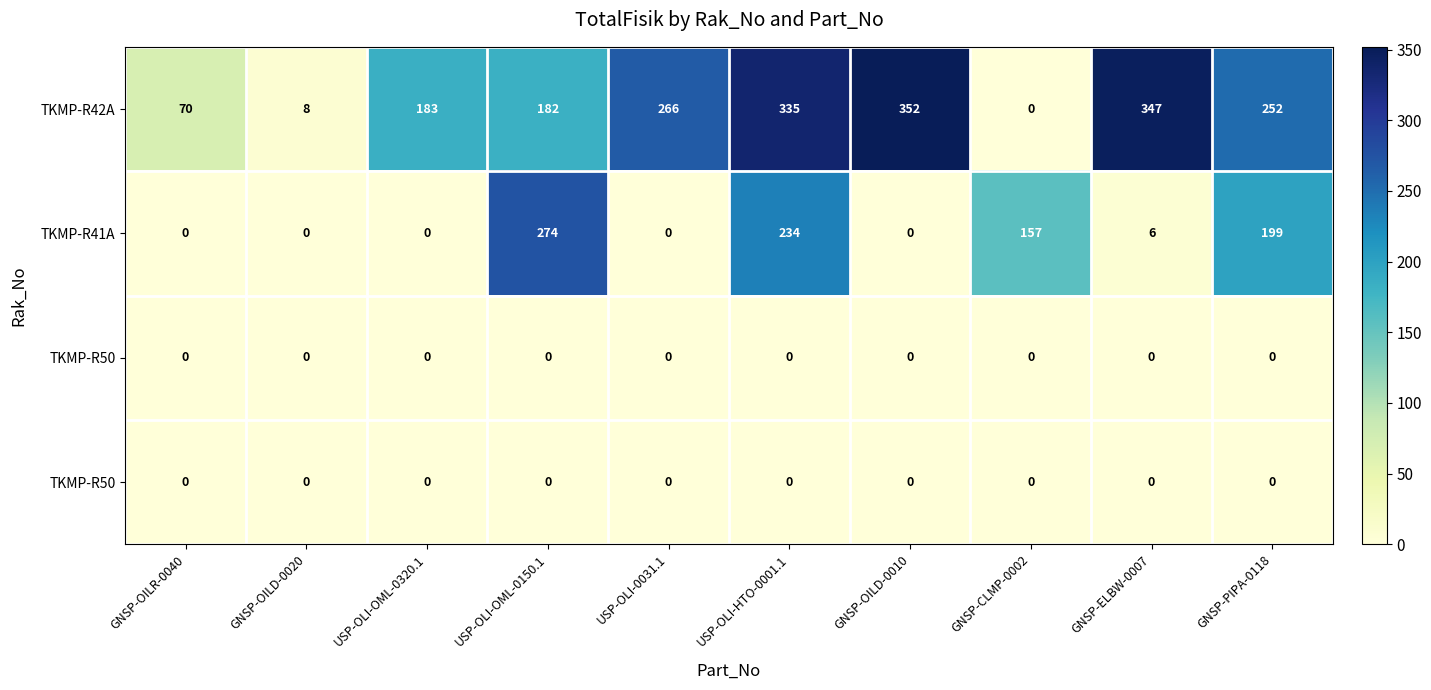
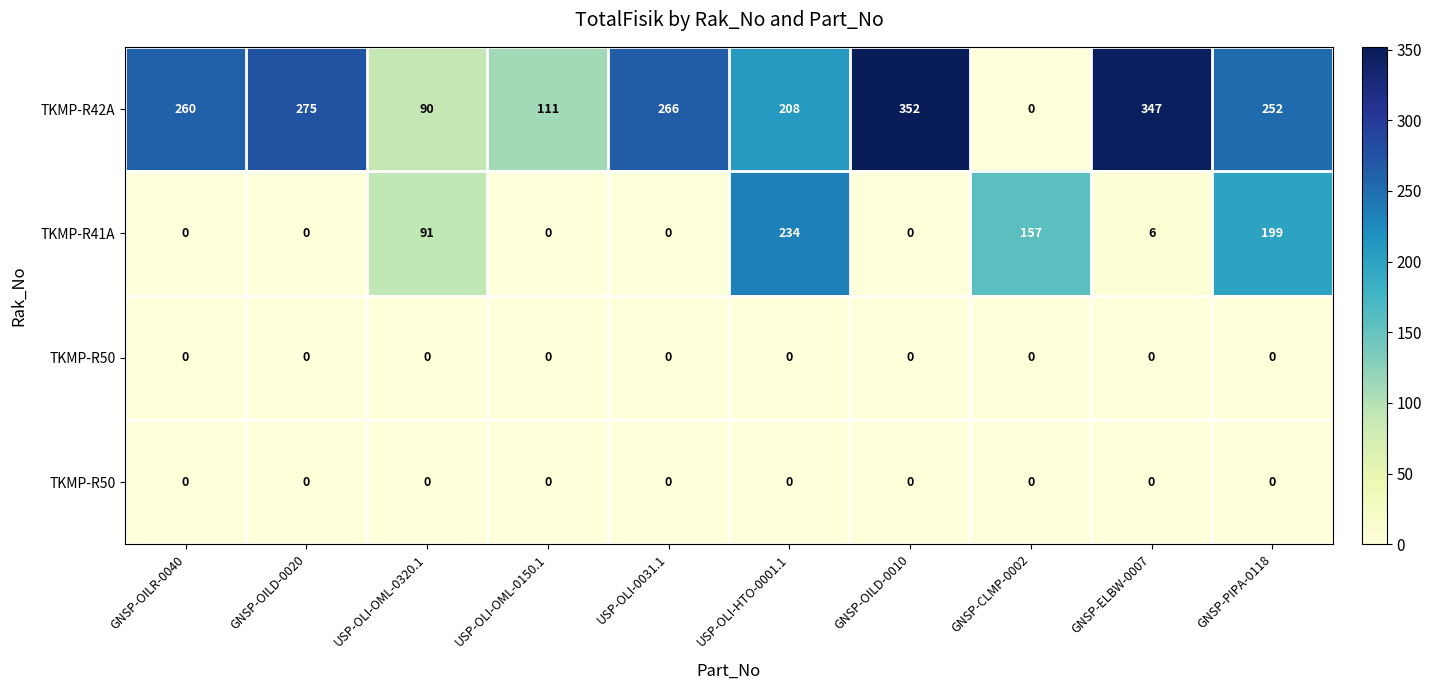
TKMP-R42A, GNSP-OILR-0040: 70 -> 260
TKMP-R42A, GNSP-OILD-0020: 8 -> 275
TKMP-R42A, USP-OLI-OML-0320.1: 183 -> 90
TKMP-R42A, USP-OLI-OML-0150.1: 182 -> 111
TKMP-R42A, USP-OLI-HTO-0001.1: 335 -> 208
TKMP-R41A, USP-OLI-OML-0320.1: 0 -> 91
TKMP-R41A, USP-OLI-OML-0150.1: 274 -> 0
